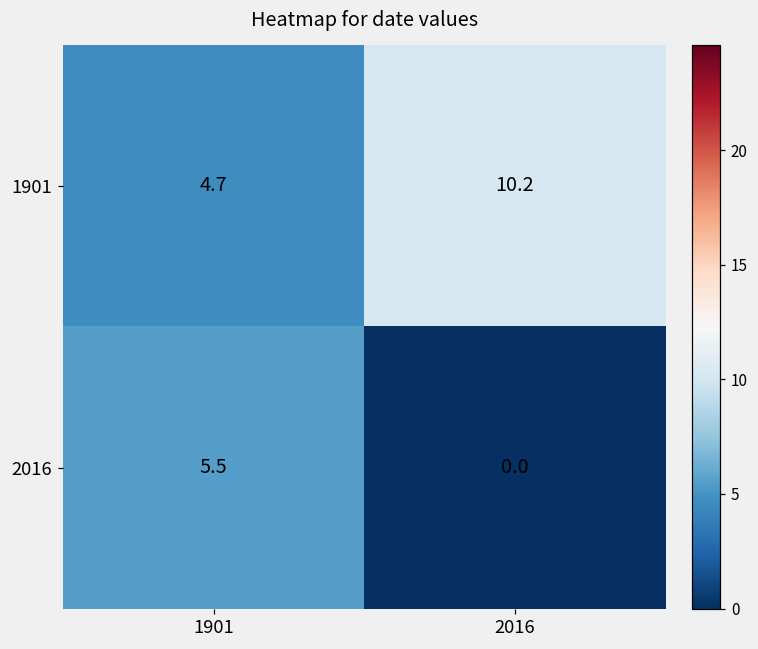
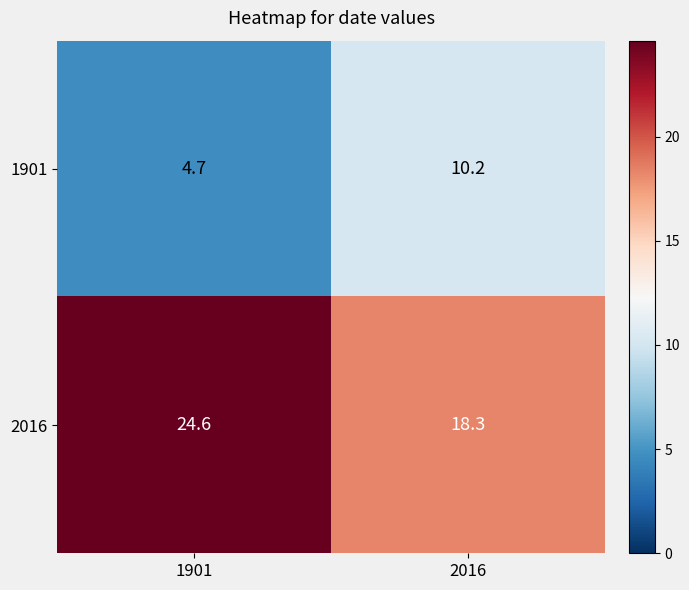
2016, 1901: 5.5 -> 24.6
2016, 2016: 0.0 -> 18.3
